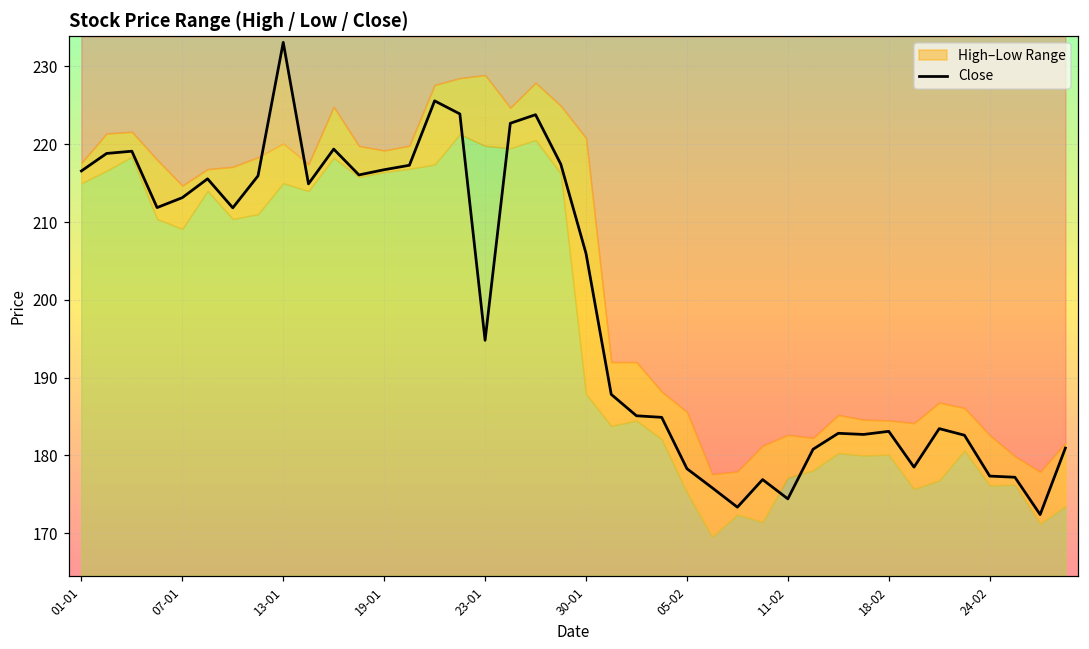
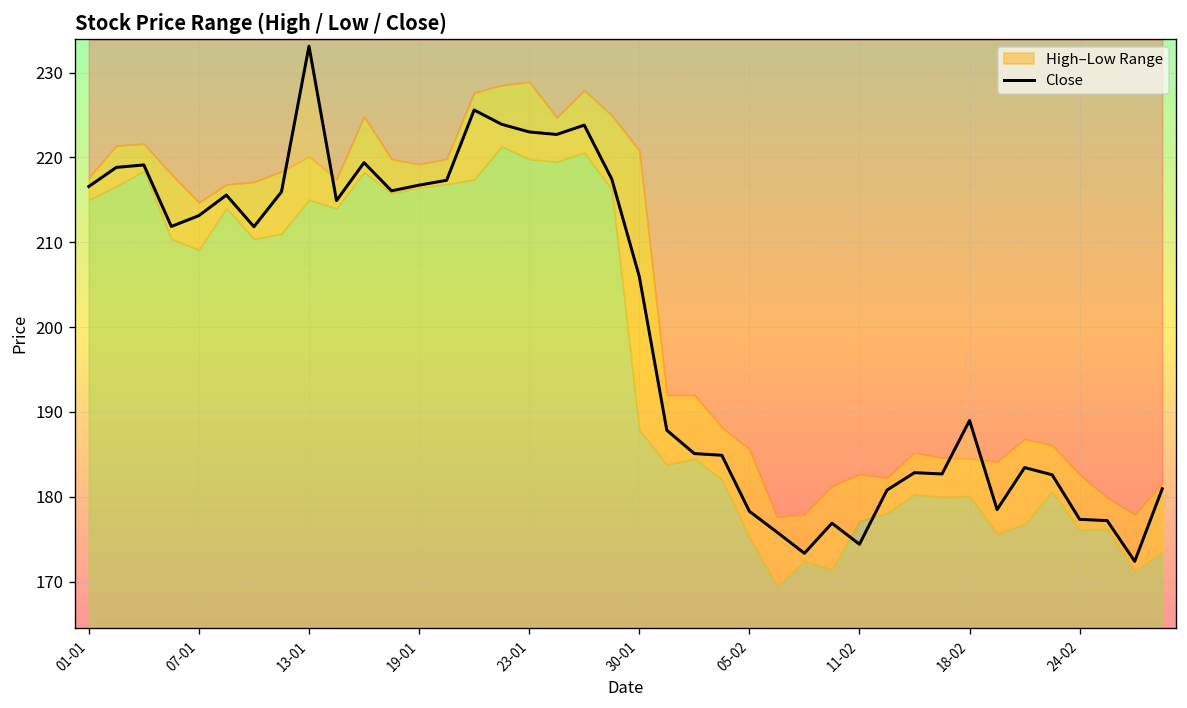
Close, 23-01: 195 -> 223
Close, 18-02: 183 -> 189
